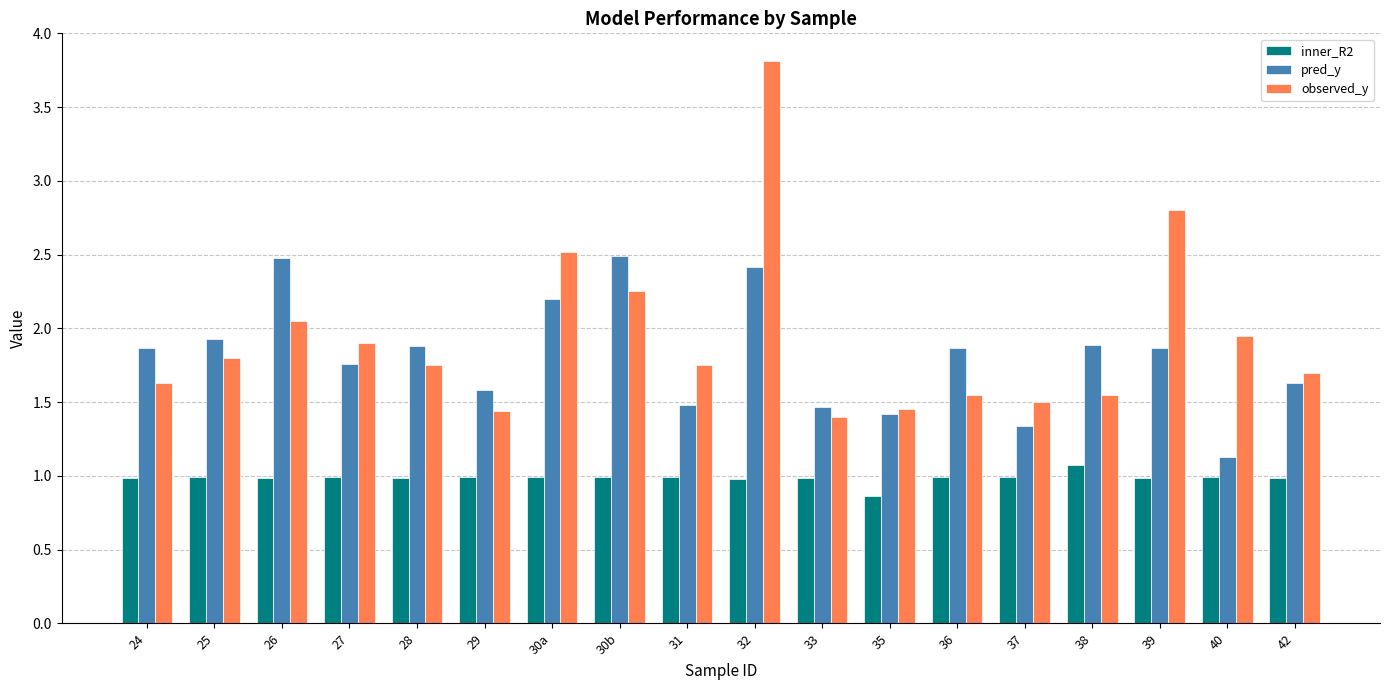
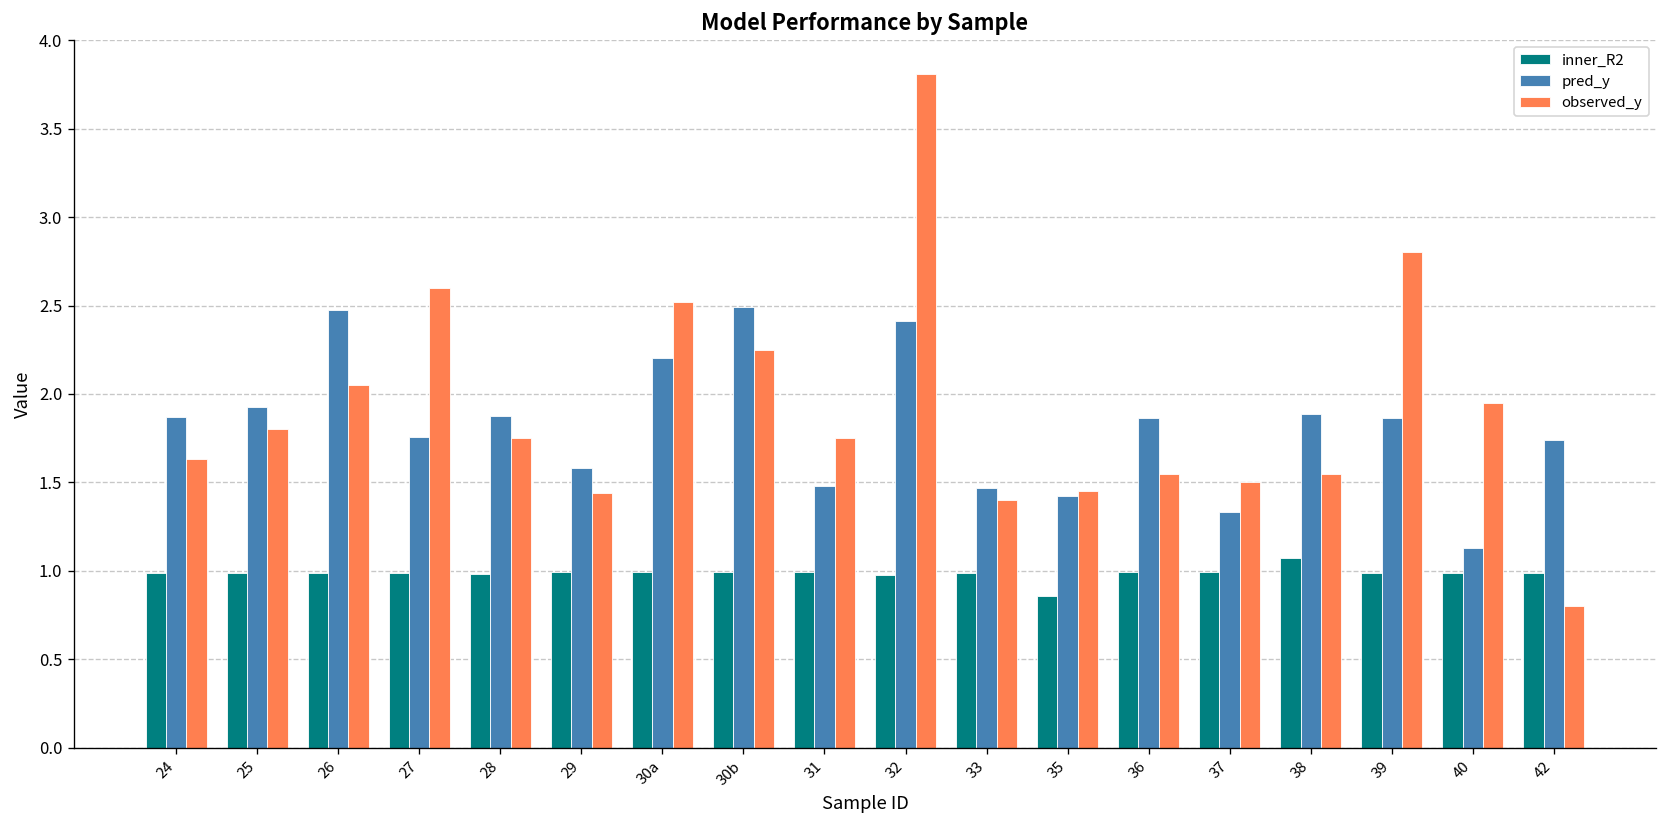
observed_y, 27: 1.9 -> 2.6
pred_y, 42: 1.63 -> 1.74
observed_y, 42: 1.7 -> 0.8
